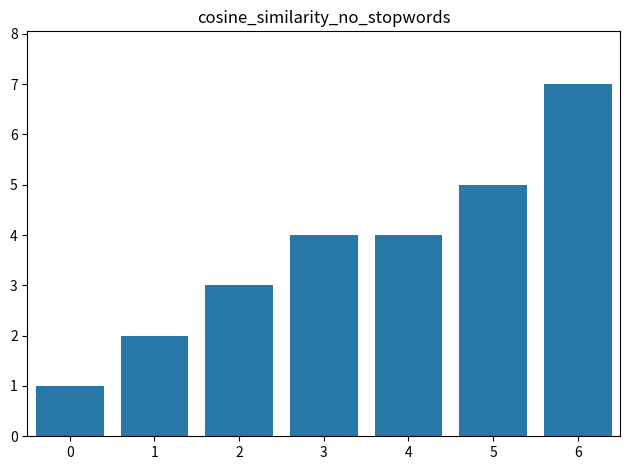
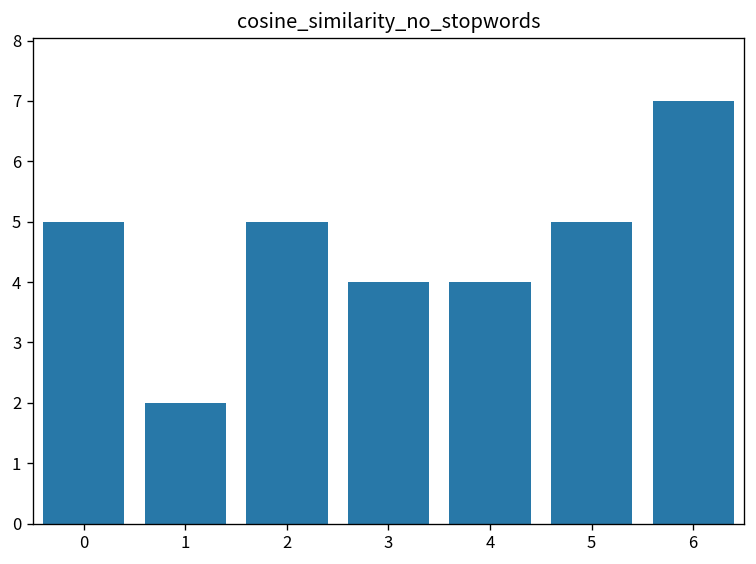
0: 1 -> 5
2: 3 -> 5
